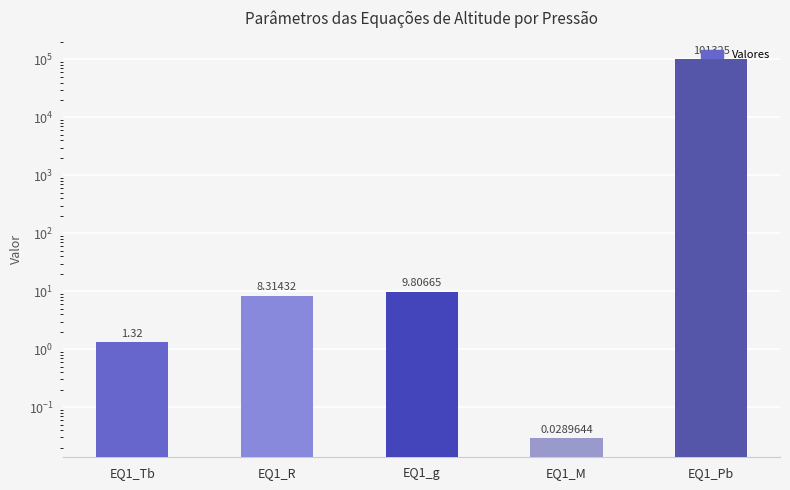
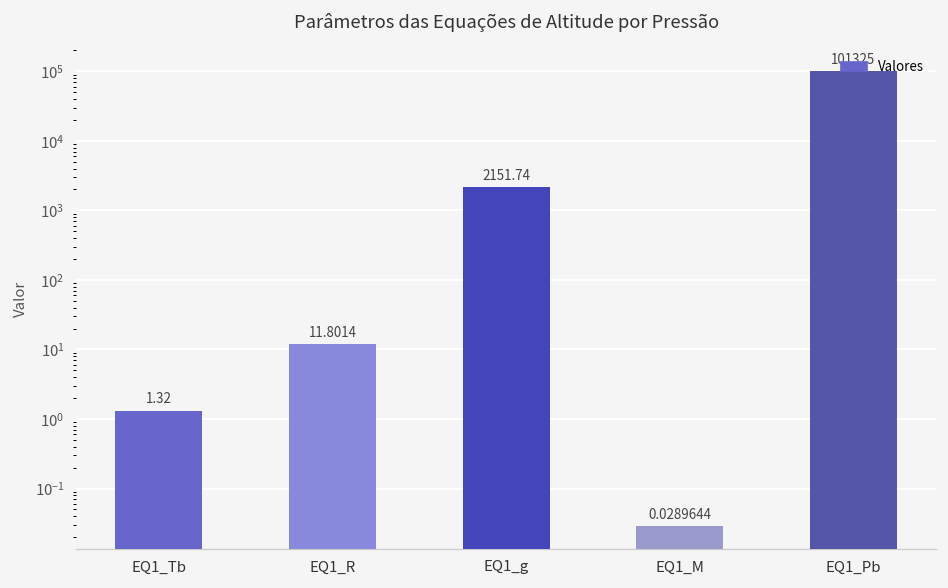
EQ1_R: 8.31432 -> 11.8014
EQ1_g: 9.80665 -> 2151.74
